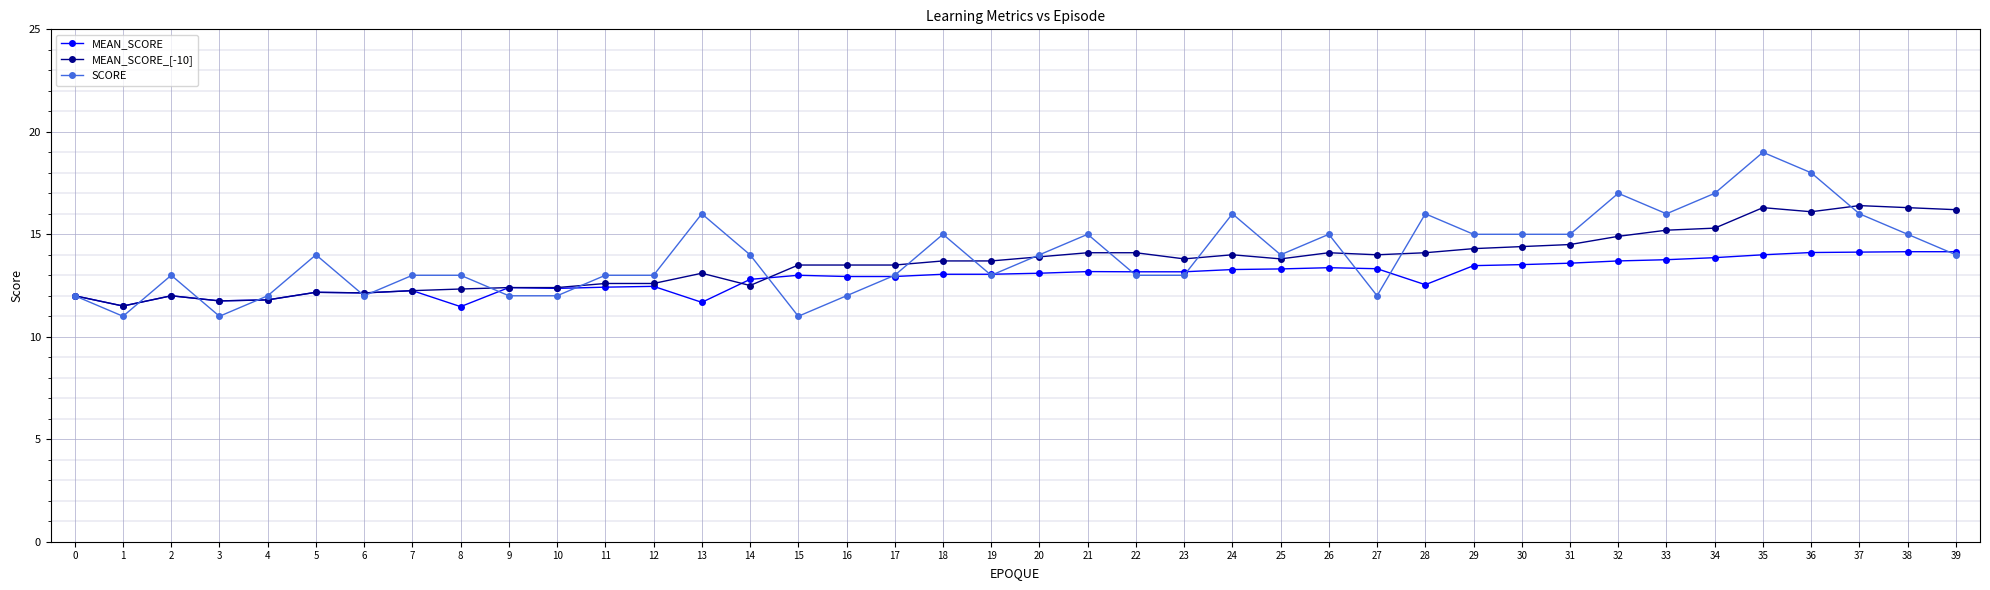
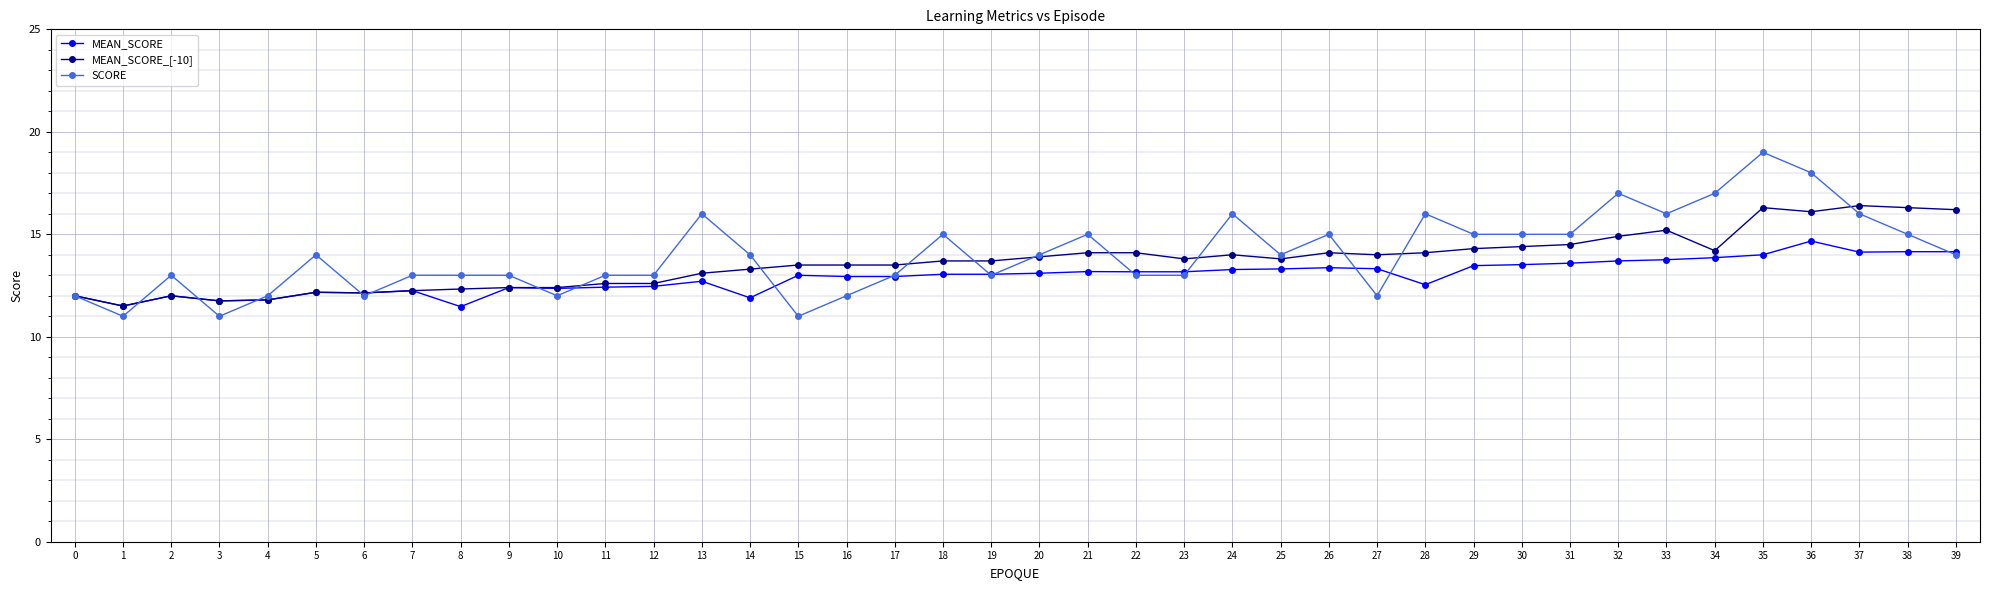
SCORE, 9: 12 -> 13
MEAN_SCORE, 13: 11.7 -> 12.7
MEAN_SCORE, 14: 12.8 -> 11.9
MEAN_SCORE_[-10], 14: 12.5 -> 13.3
MEAN_SCORE_[-10], 34: 15.3 -> 14.2
MEAN_SCORE, 36: 14.1 -> 14.7
